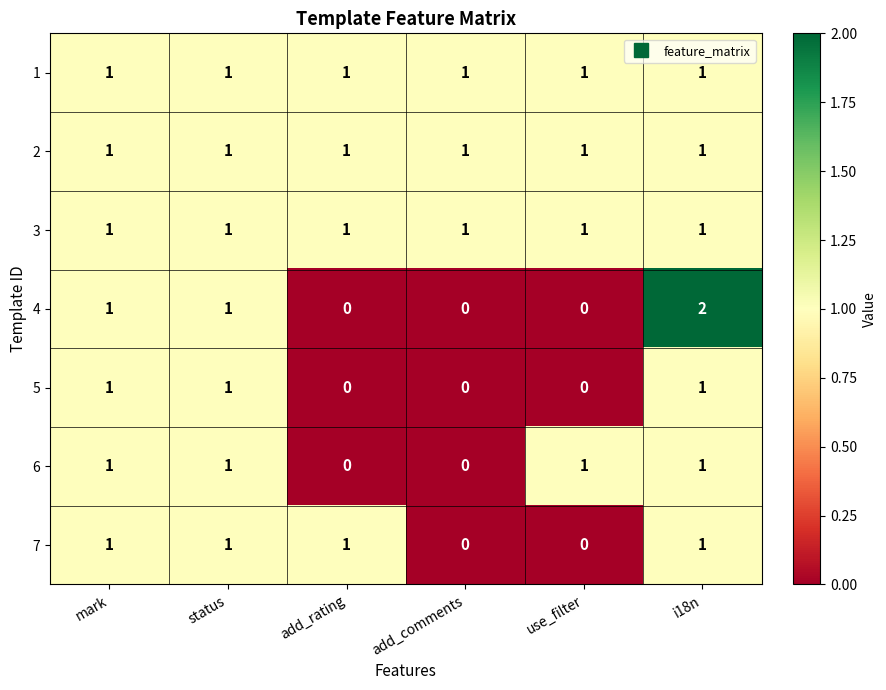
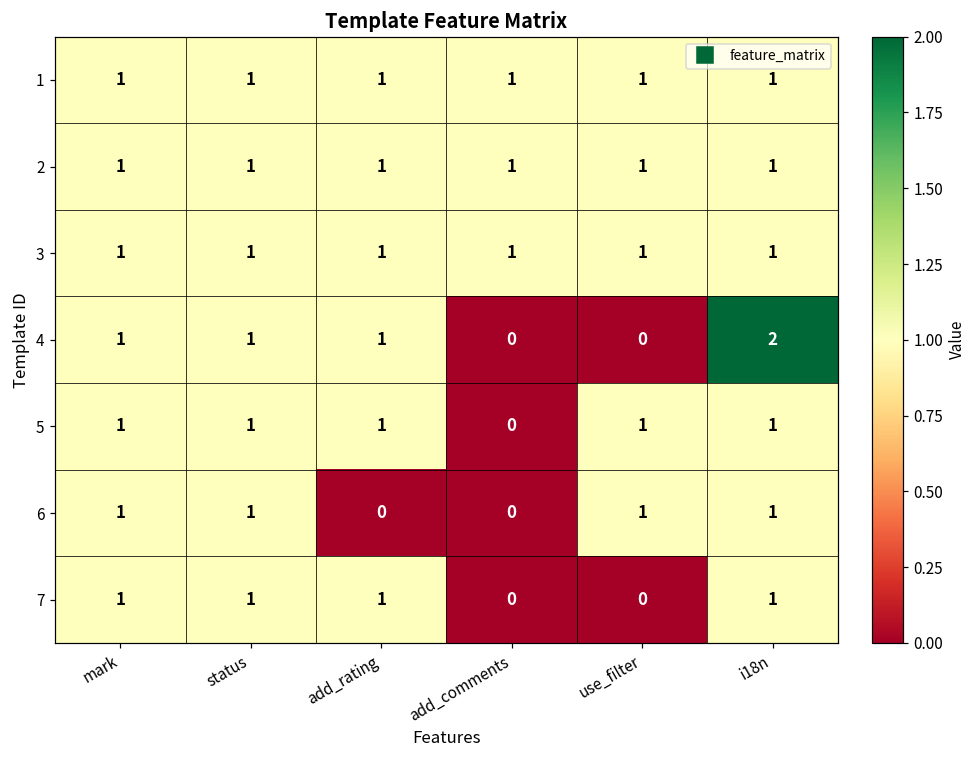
4, add_rating: 0 -> 1
5, add_rating: 0 -> 1
5, use_filter: 0 -> 1
